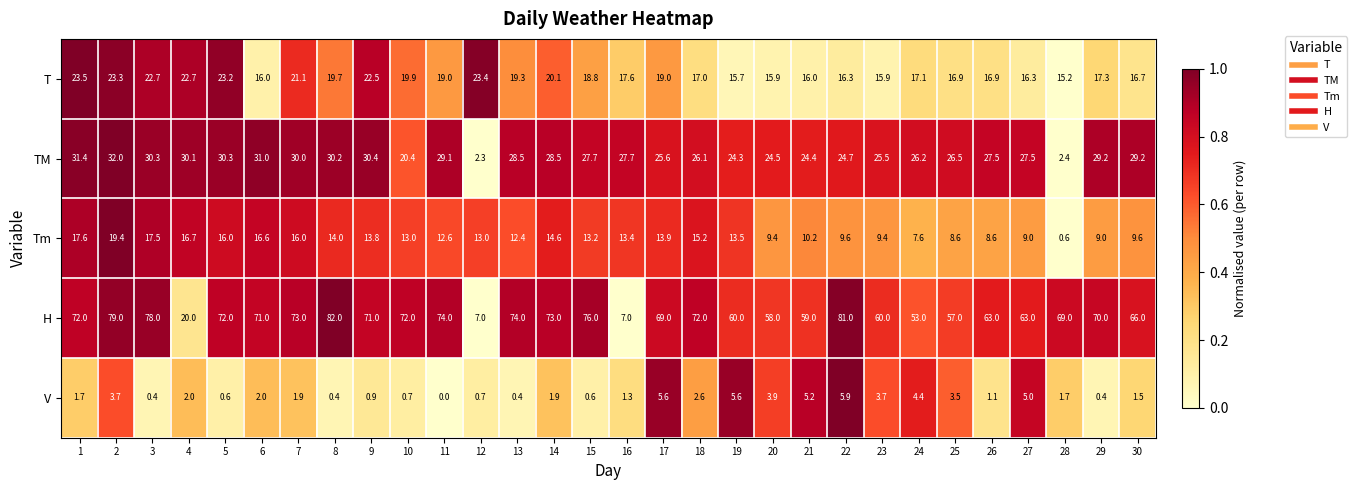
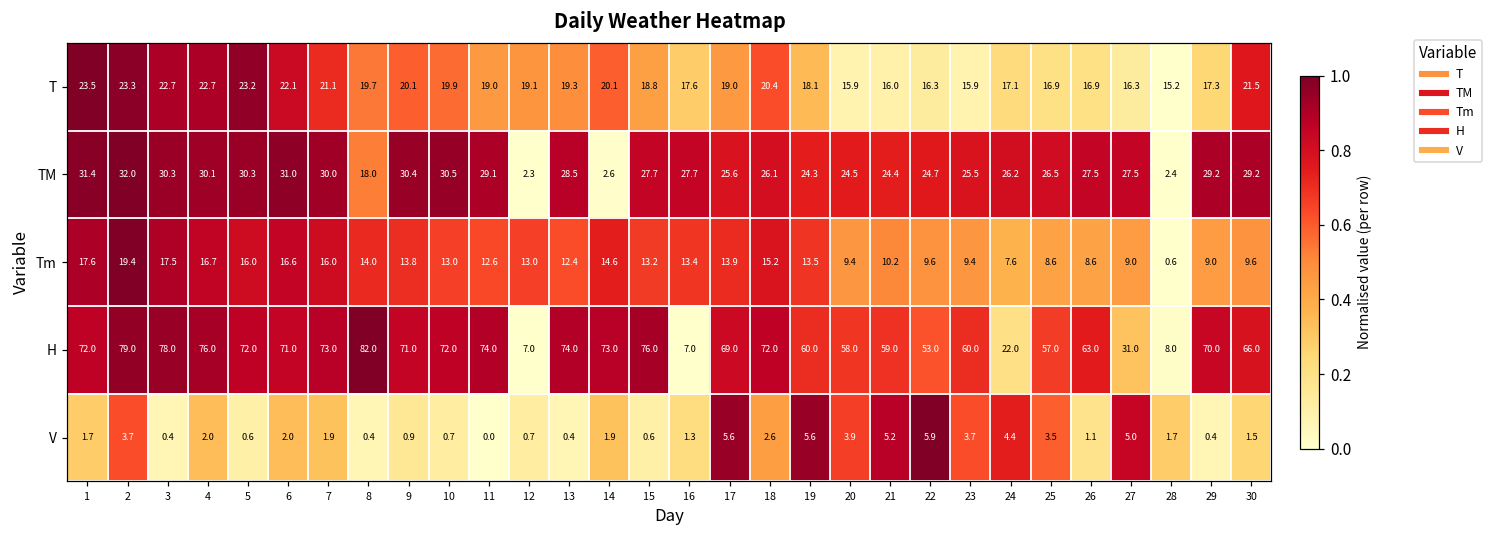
T, 6: 16.0 -> 22.1
T, 9: 22.5 -> 20.1
T, 12: 23.4 -> 19.1
T, 18: 17.0 -> 20.4
T, 19: 15.7 -> 18.1
T, 30: 16.7 -> 21.5
TM, 8: 30.2 -> 18.0
TM, 10: 20.4 -> 30.5
TM, 14: 28.5 -> 2.6
H, 4: 20.0 -> 76.0
H, 22: 81.0 -> 53.0
H, 24: 53.0 -> 22.0
H, 27: 63.0 -> 31.0
H, 28: 69.0 -> 8.0
